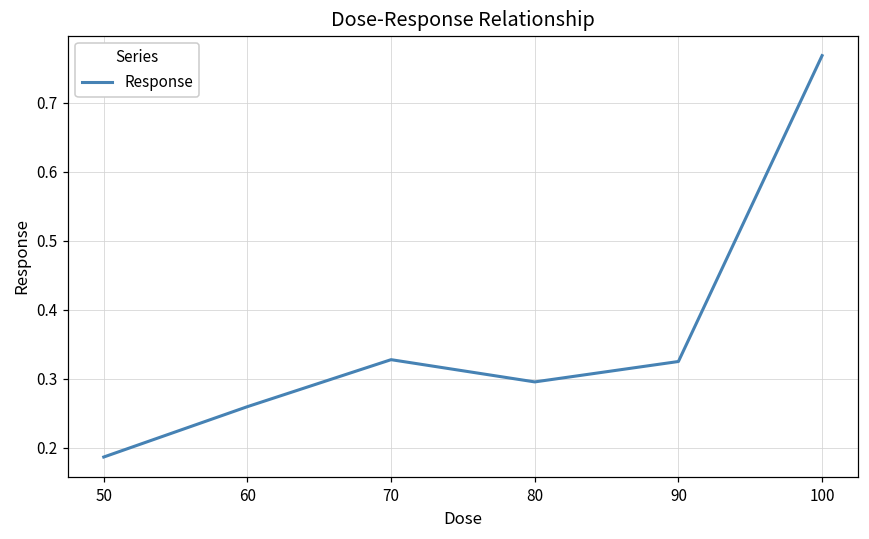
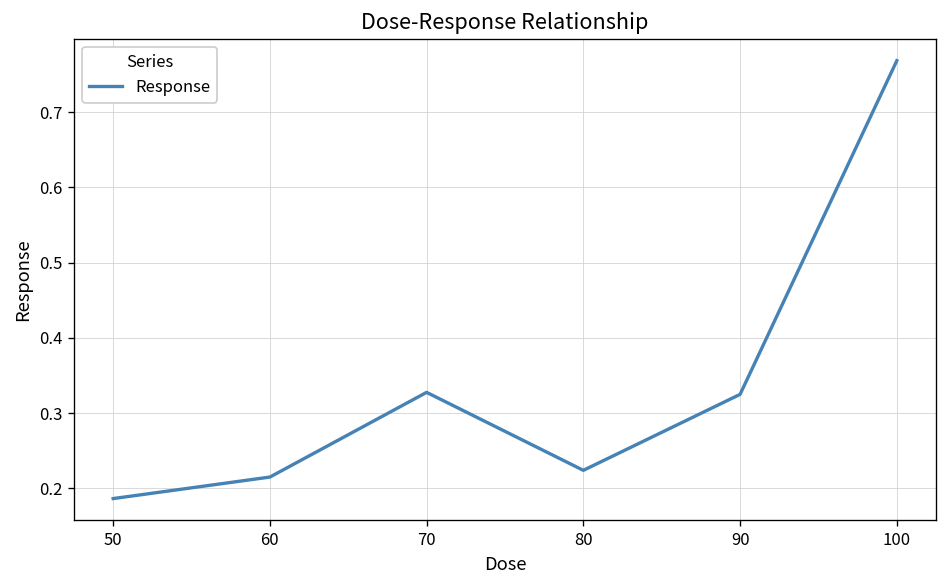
60: 0.26 -> 0.21
80: 0.30 -> 0.22
